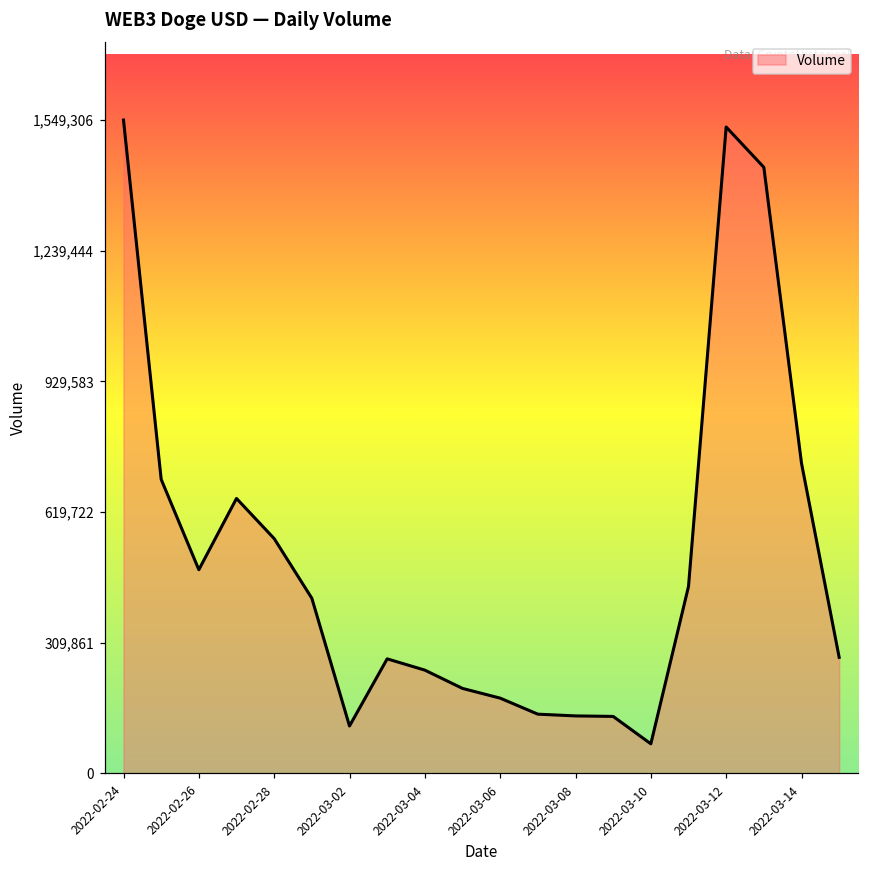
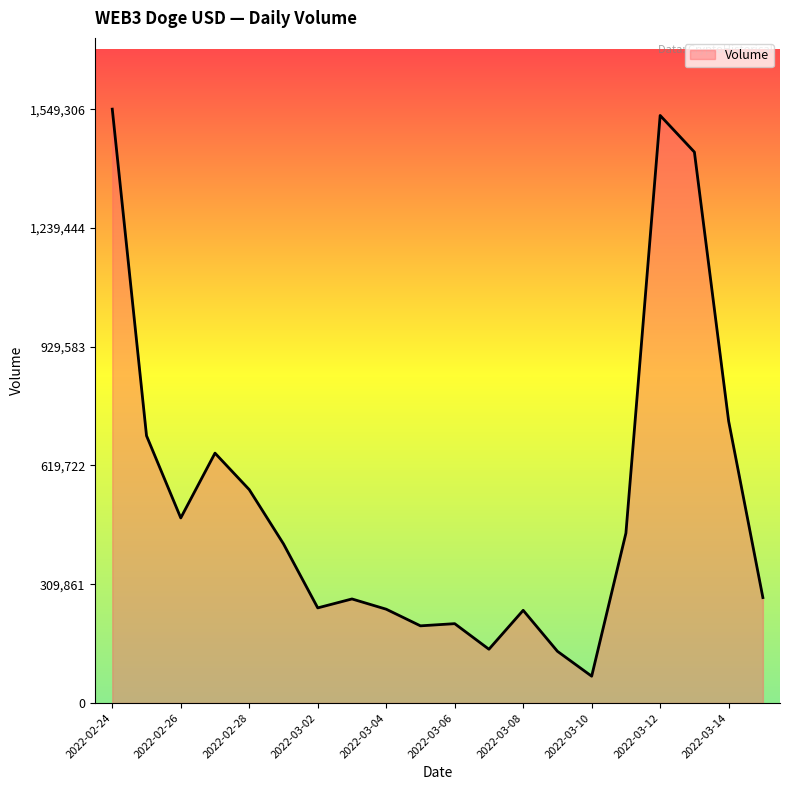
2022-03-02: 110,000 -> 250,000
2022-03-06: 180,000 -> 210,000
2022-03-08: 140,000 -> 240,000
